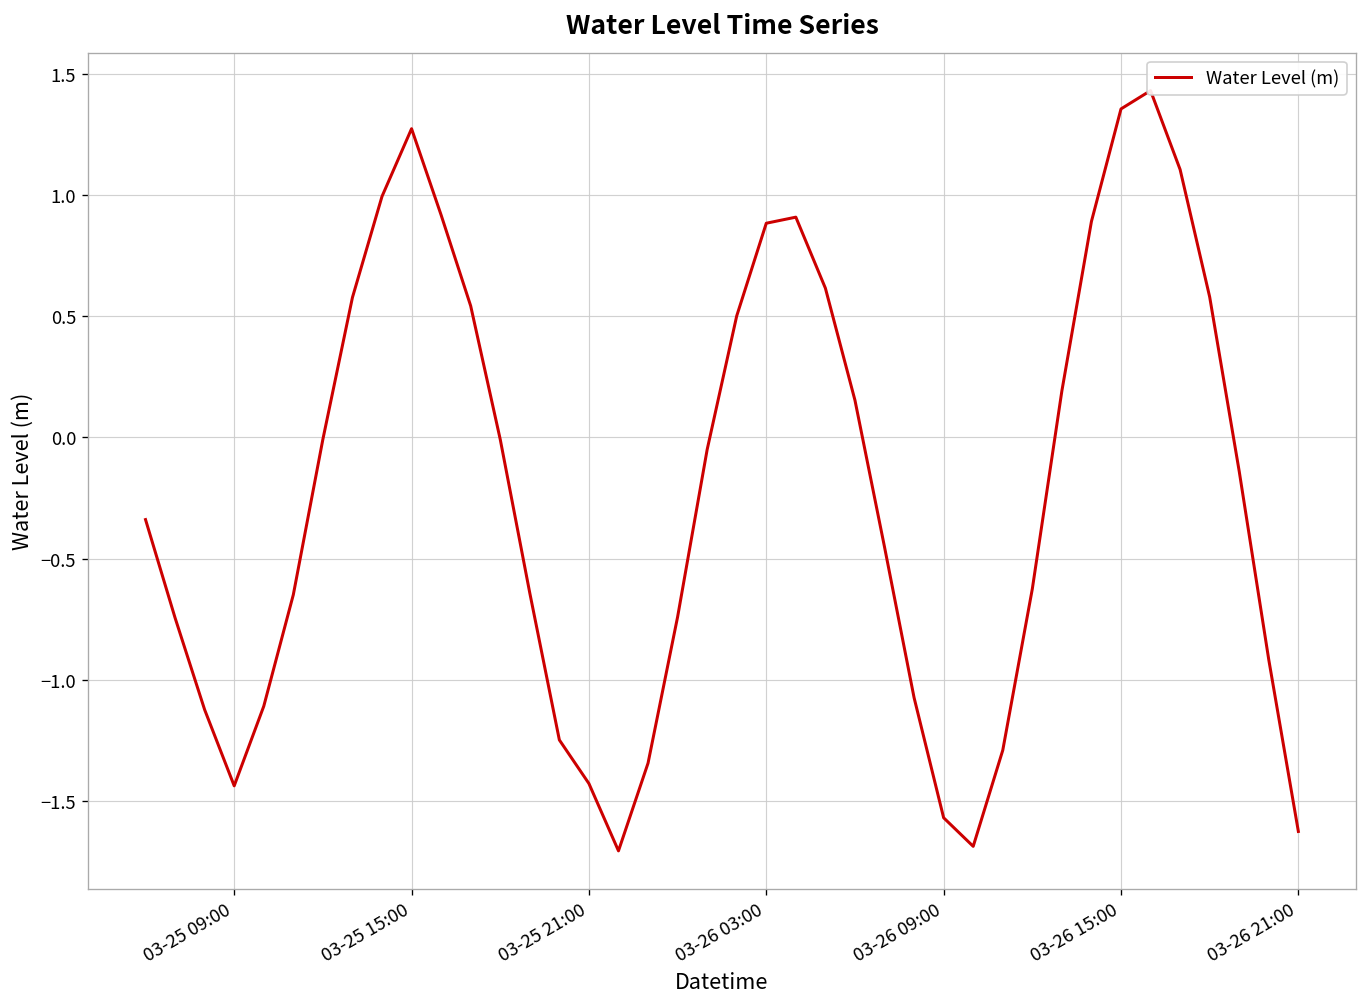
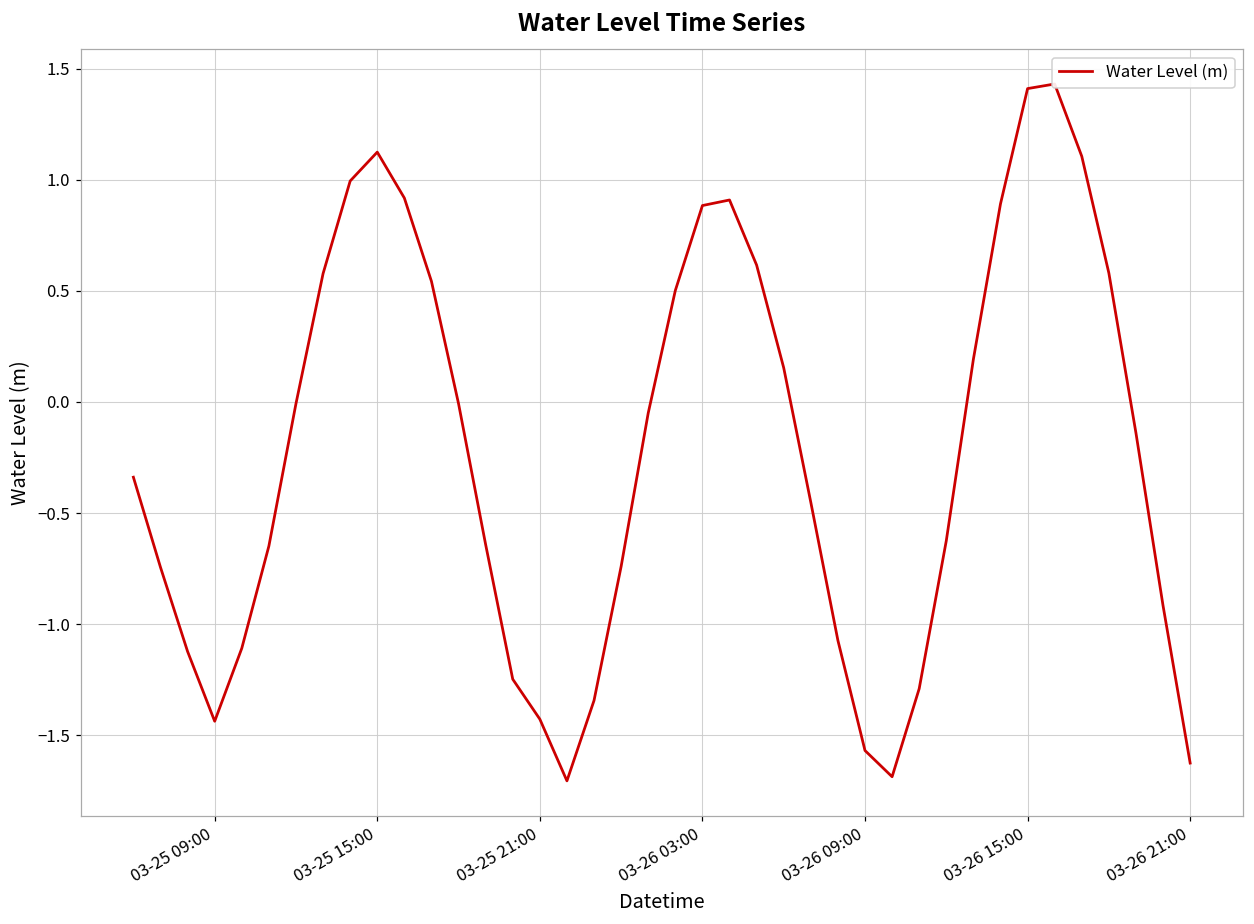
03-25 15:00: 1.27 -> 1.12
03-26 15:00: 1.36 -> 1.41
